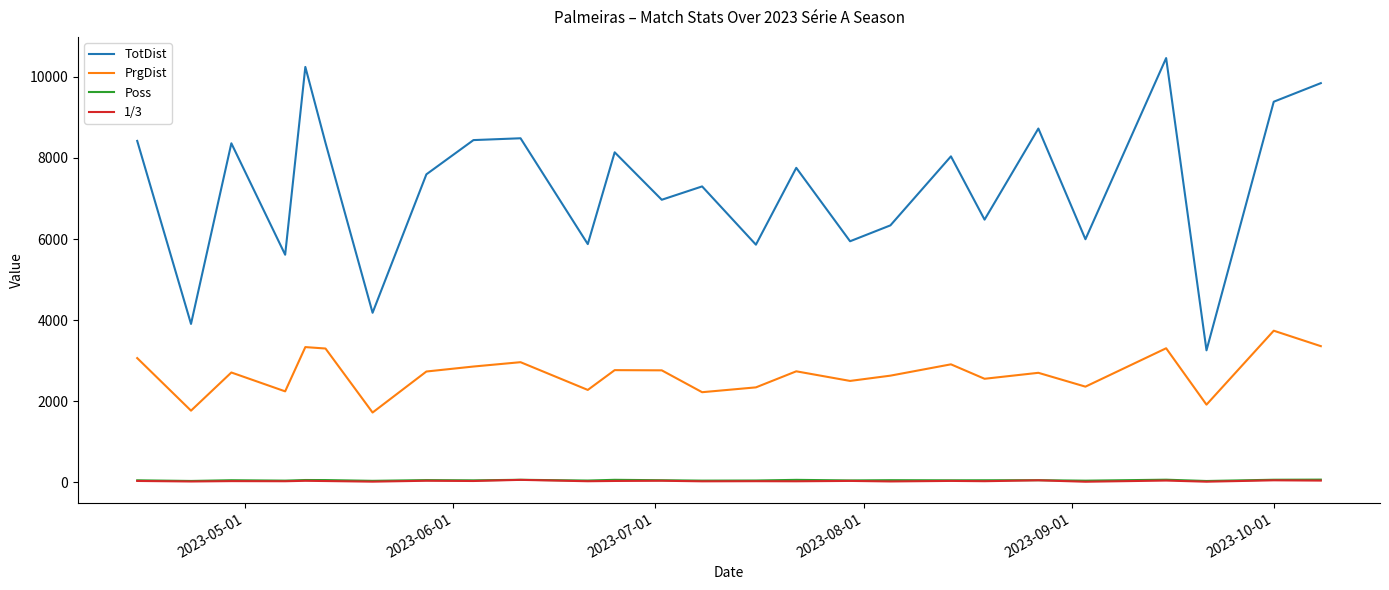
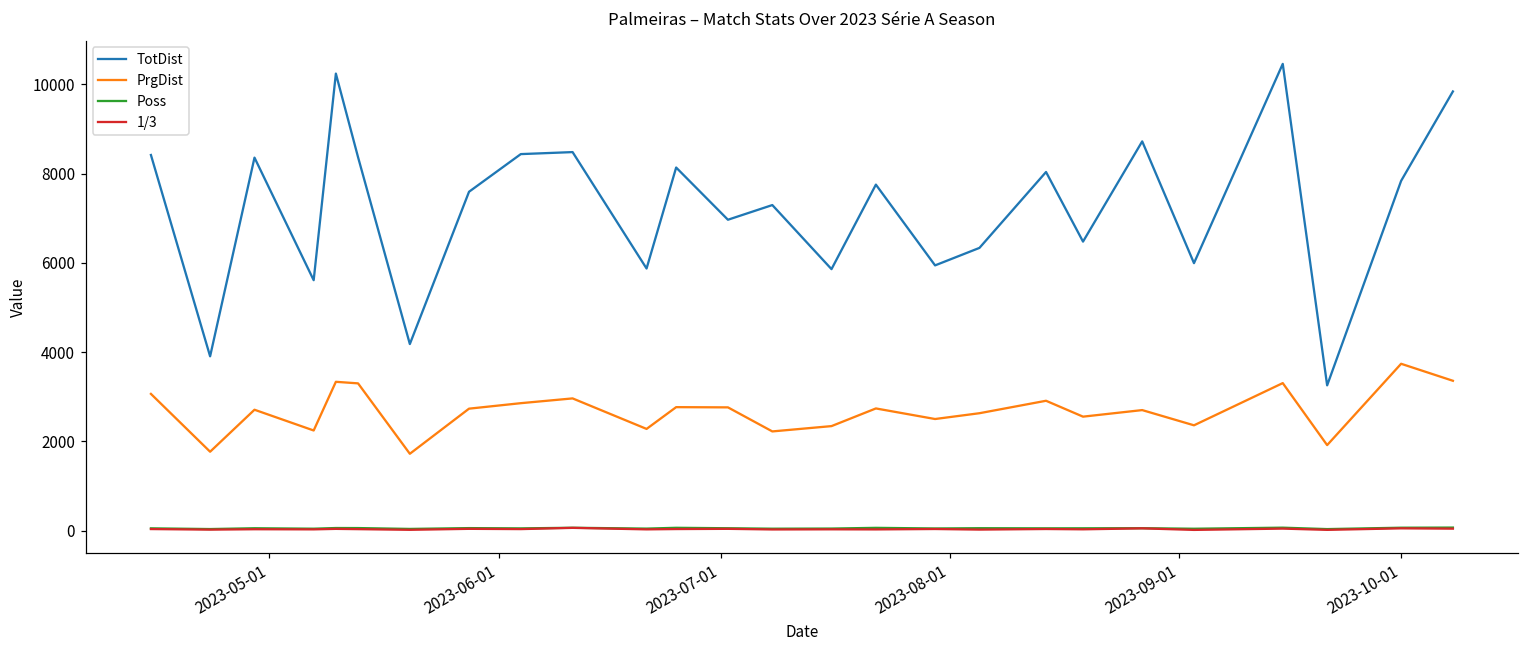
TotDist, 2023-10-01: 9400 -> 7800
